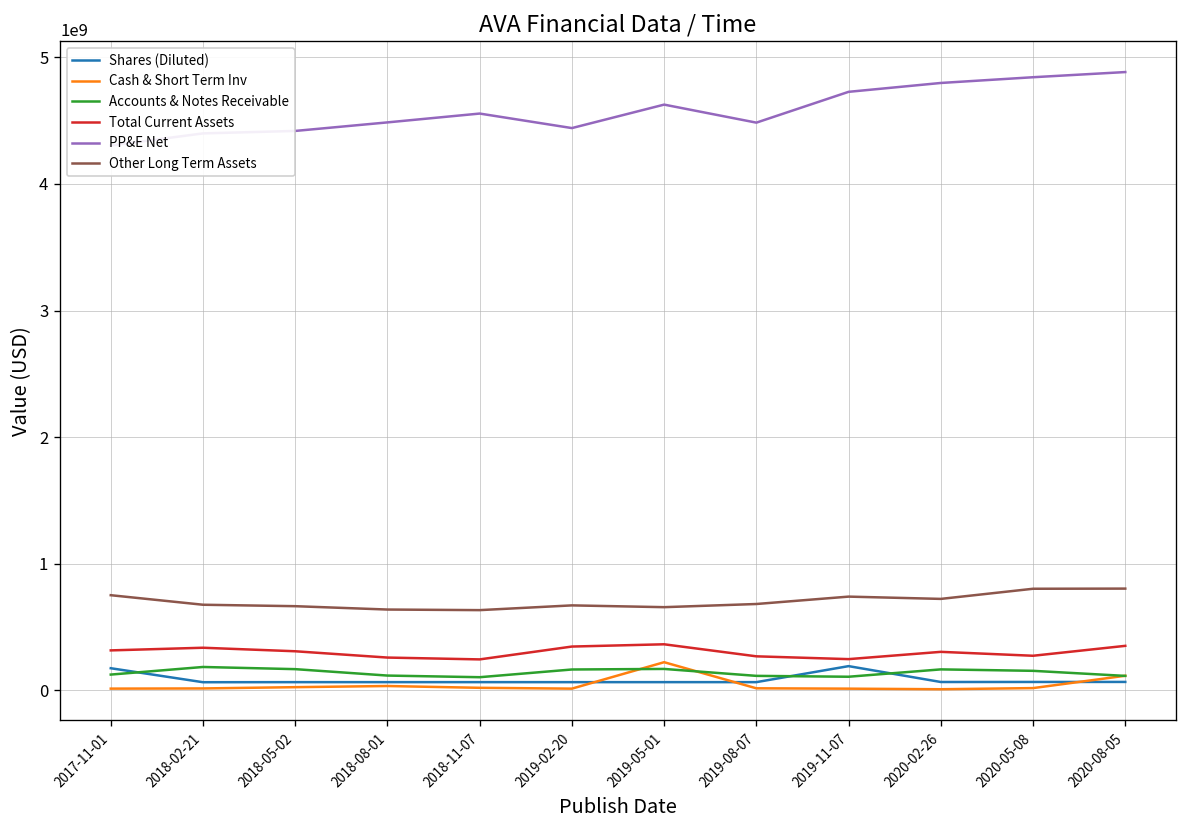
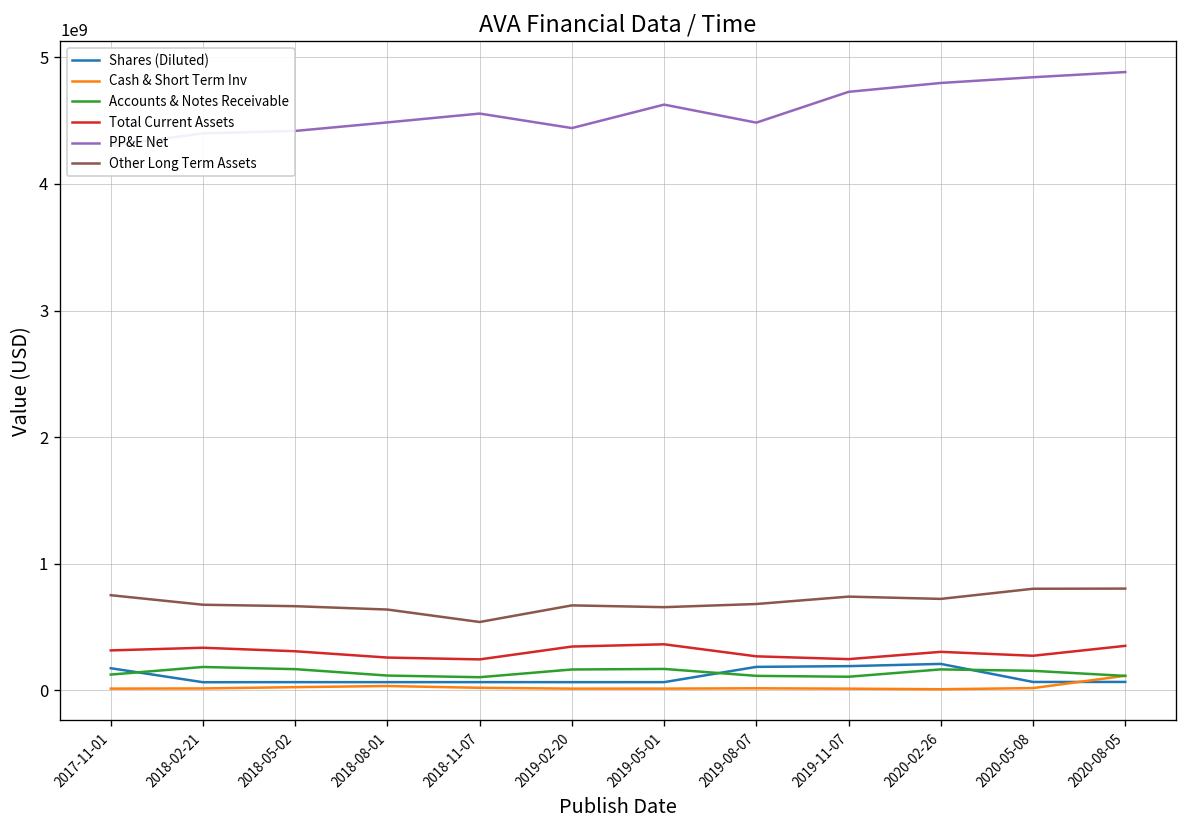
Other Long Term Assets, 2018-11-07: 630000000 -> 540000000
Cash & Short Term Inv, 2019-05-01: 220000000 -> 10000000
Shares (Diluted), 2019-08-07: 70000000 -> 190000000
Shares (Diluted), 2020-02-26: 70000000 -> 210000000
